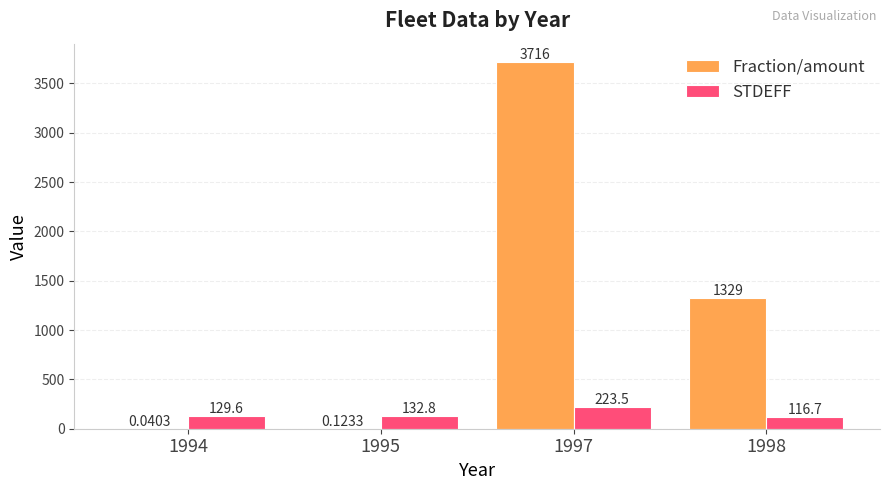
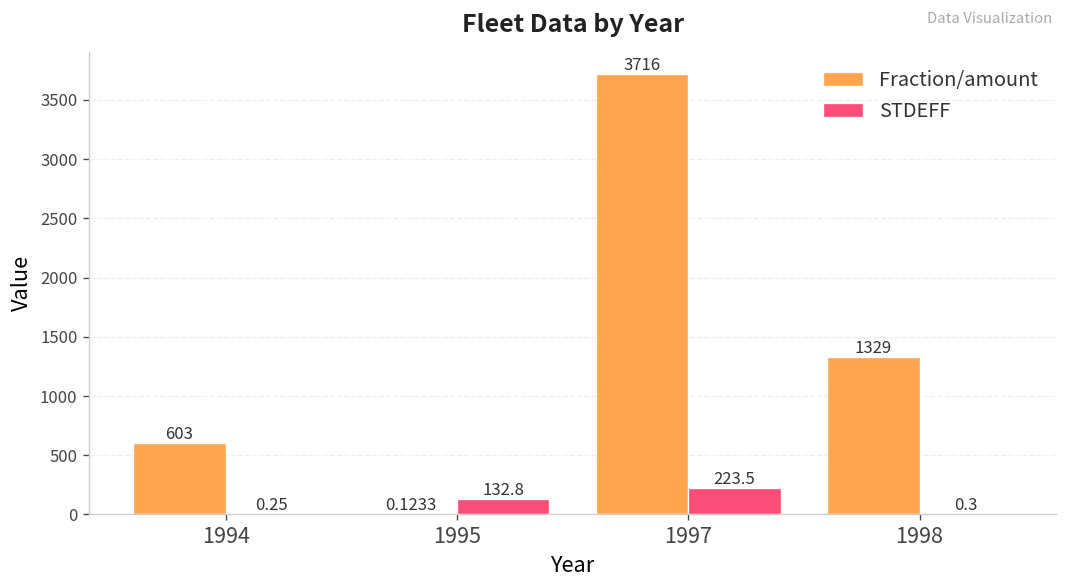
Fraction/amount, 1994: 0.0403 -> 603
STDEFF, 1994: 129.6 -> 0.25
STDEFF, 1998: 116.7 -> 0.3
